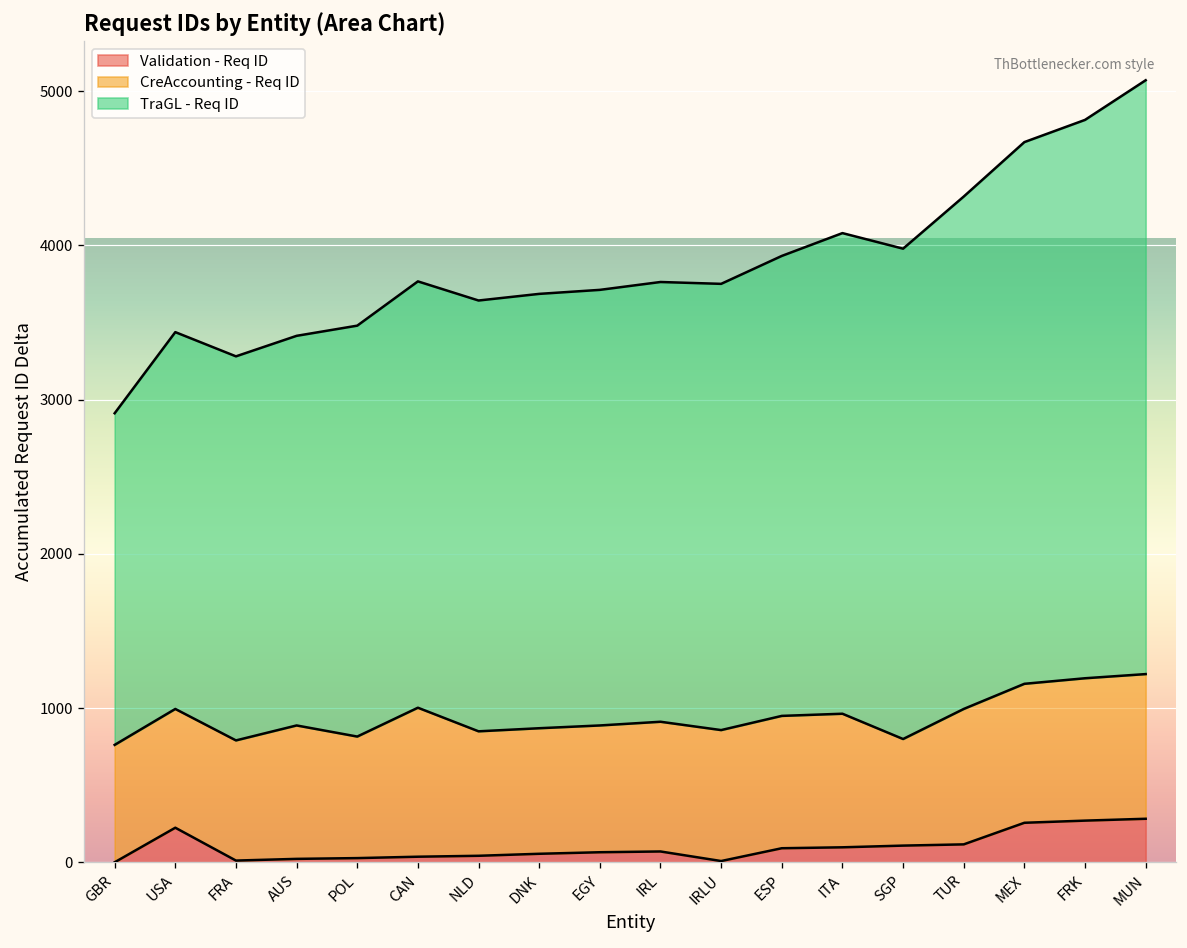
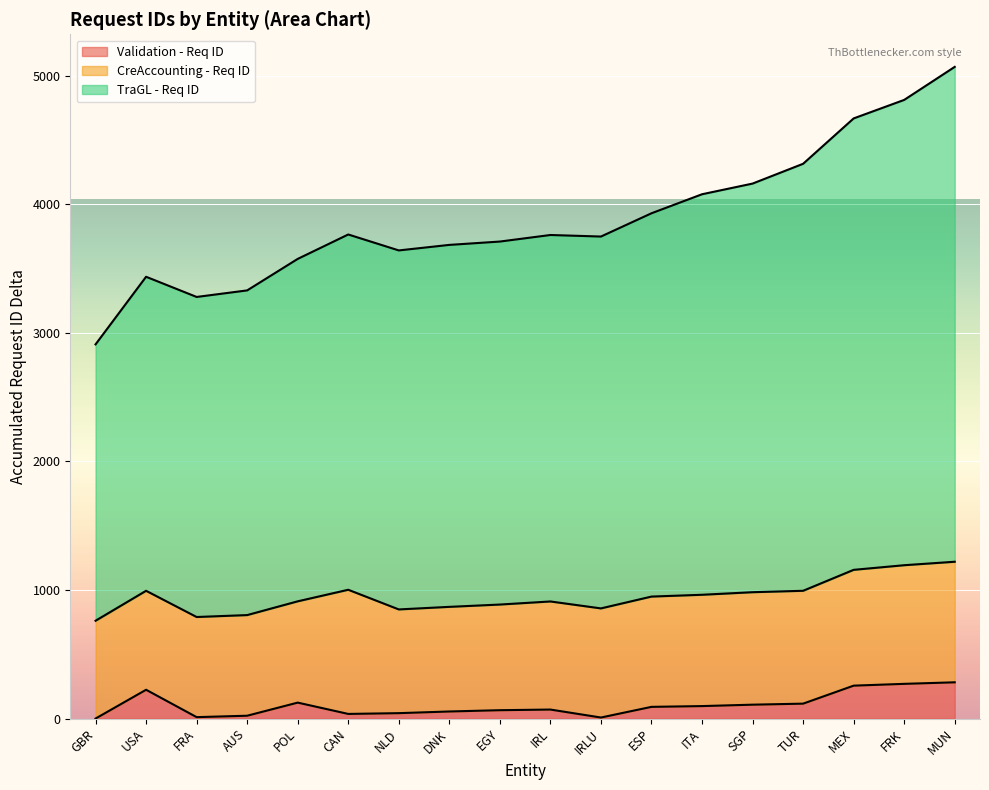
CreAccounting - Req ID, AUS: 870 -> 780
Validation - Req ID, POL: 30 -> 120
CreAccounting - Req ID, SGP: 690 -> 880
